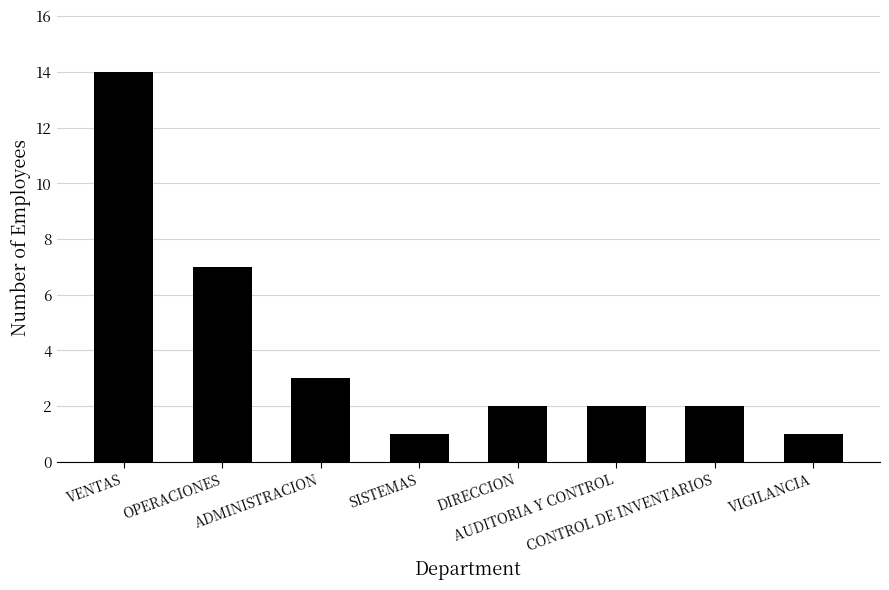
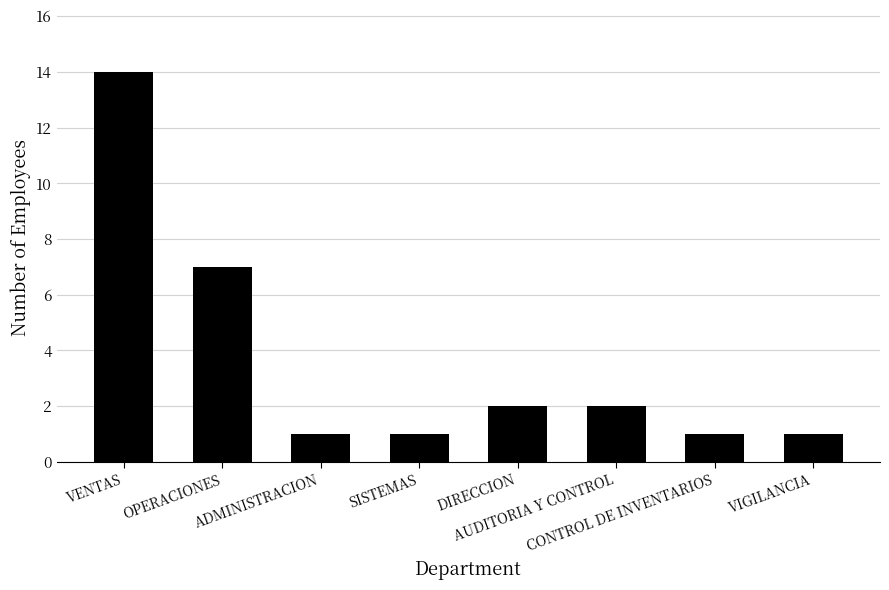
ADMINISTRACION: 3 -> 1
CONTROL DE INVENTARIOS: 2 -> 1
